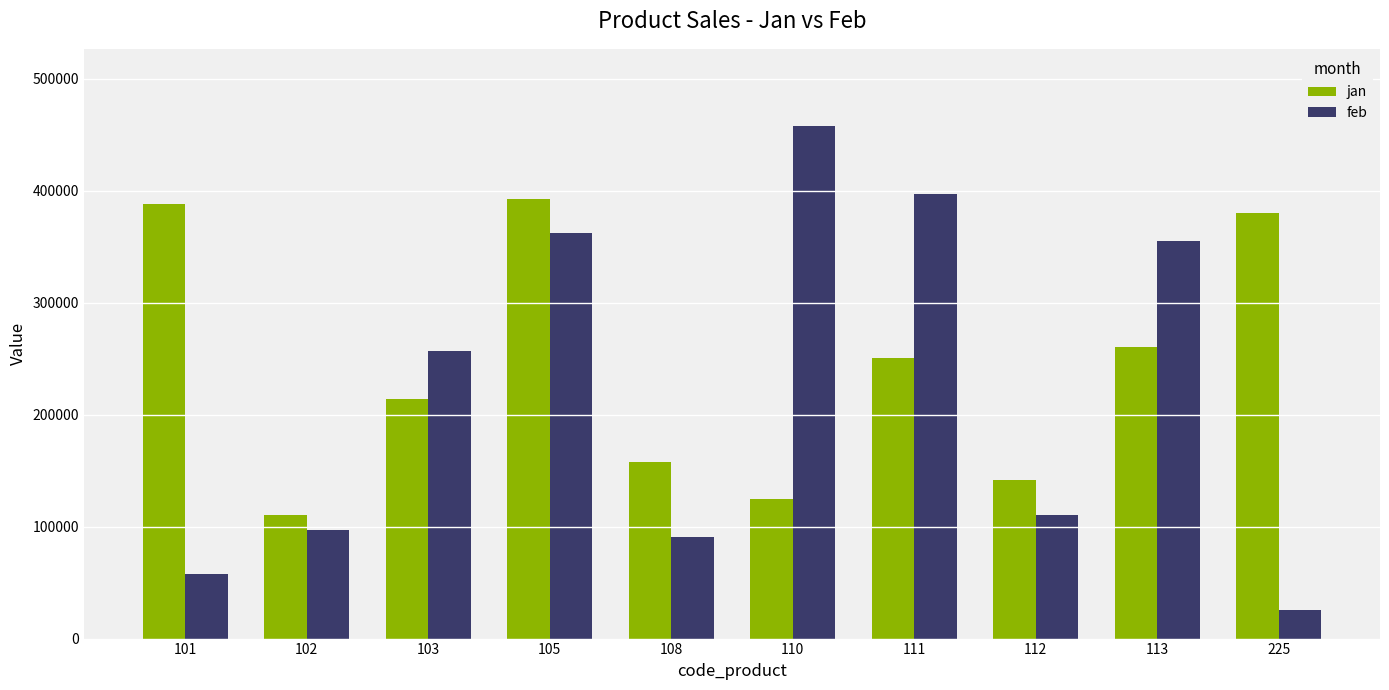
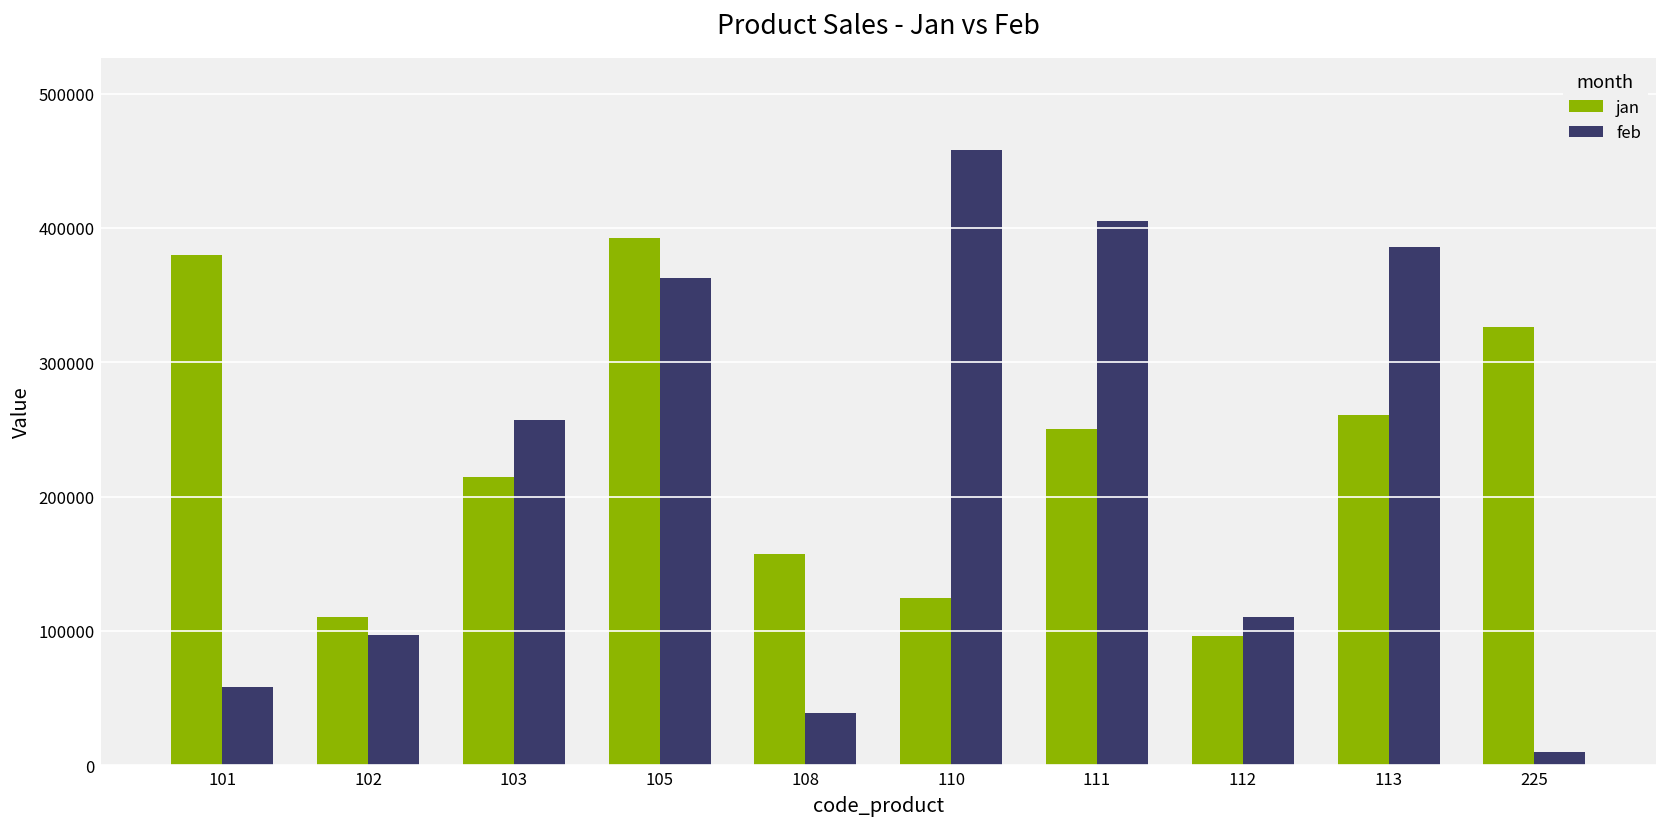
jan, 101: 389000 -> 380000
feb, 108: 91000 -> 39000
feb, 111: 398000 -> 405000
jan, 112: 142000 -> 96000
feb, 113: 356000 -> 386000
jan, 225: 380000 -> 326000
feb, 225: 26000 -> 10000
